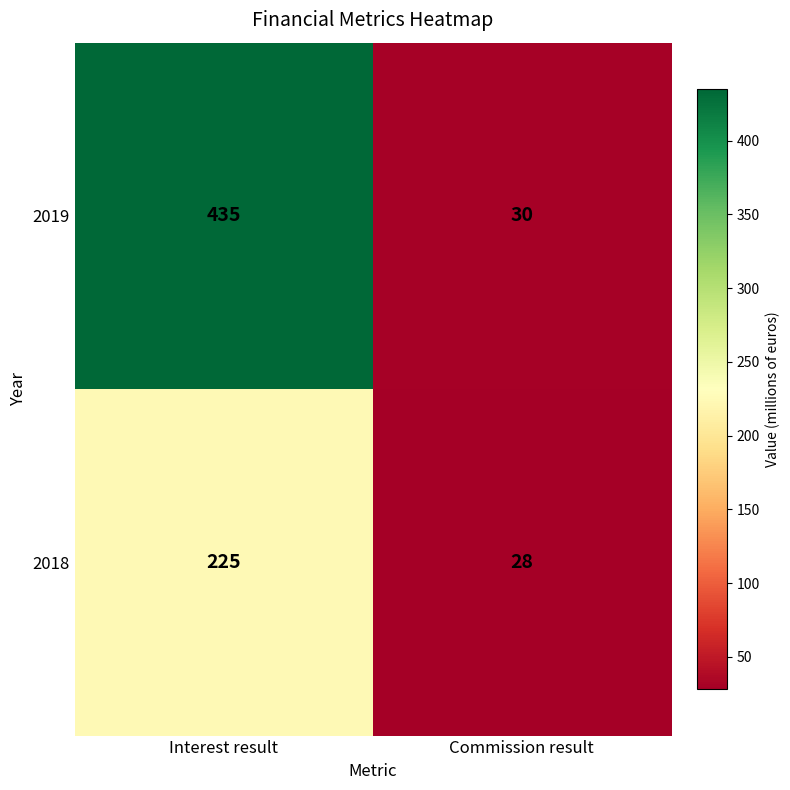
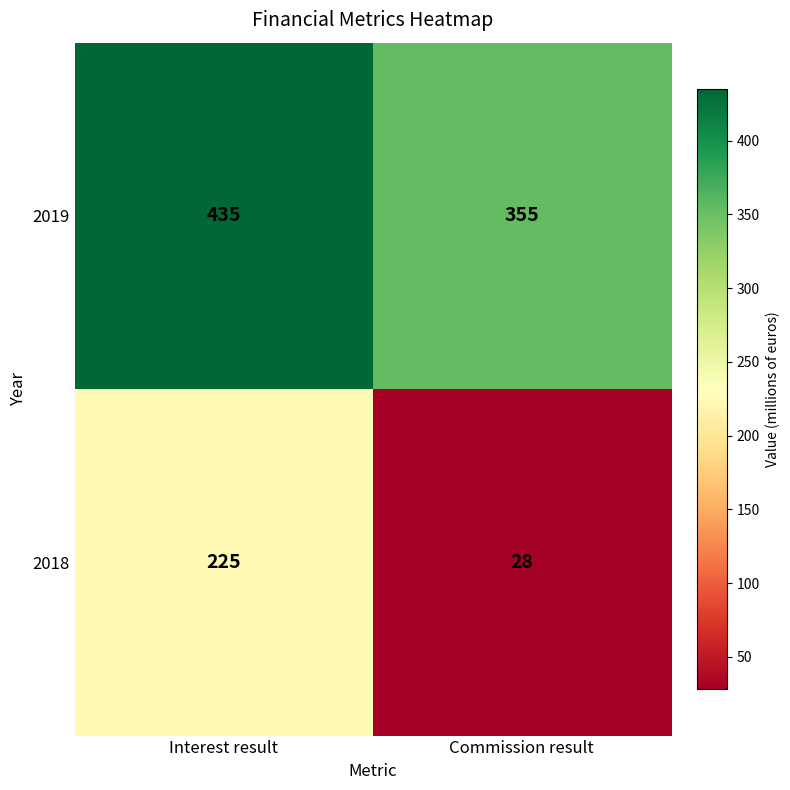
2019, Commission result: 30 -> 355
